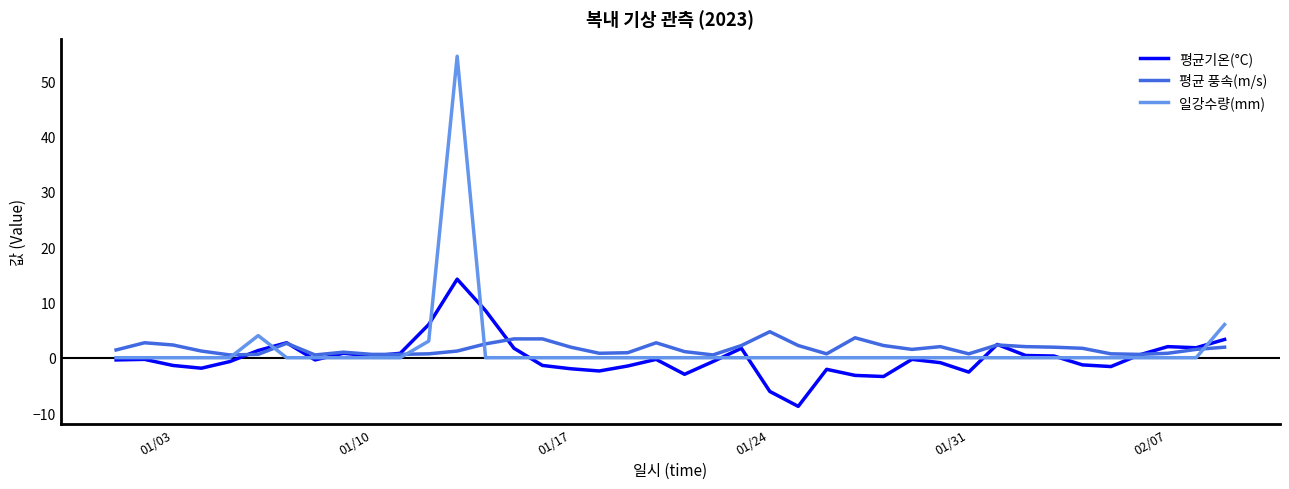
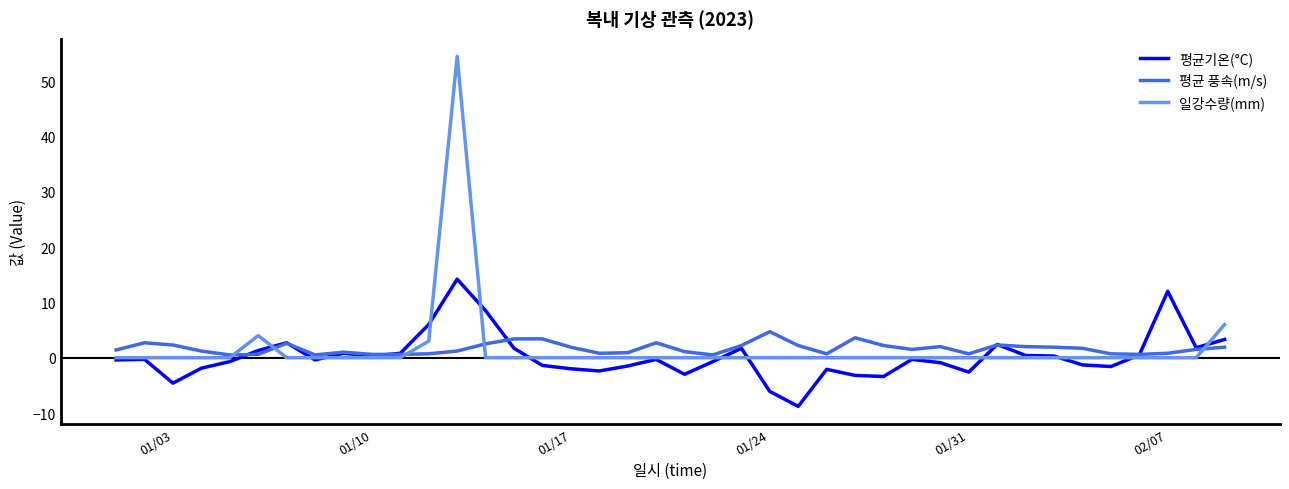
평균기온(°C), 01/03: -1 -> -5
평균기온(°C), 02/07: 2 -> 12
